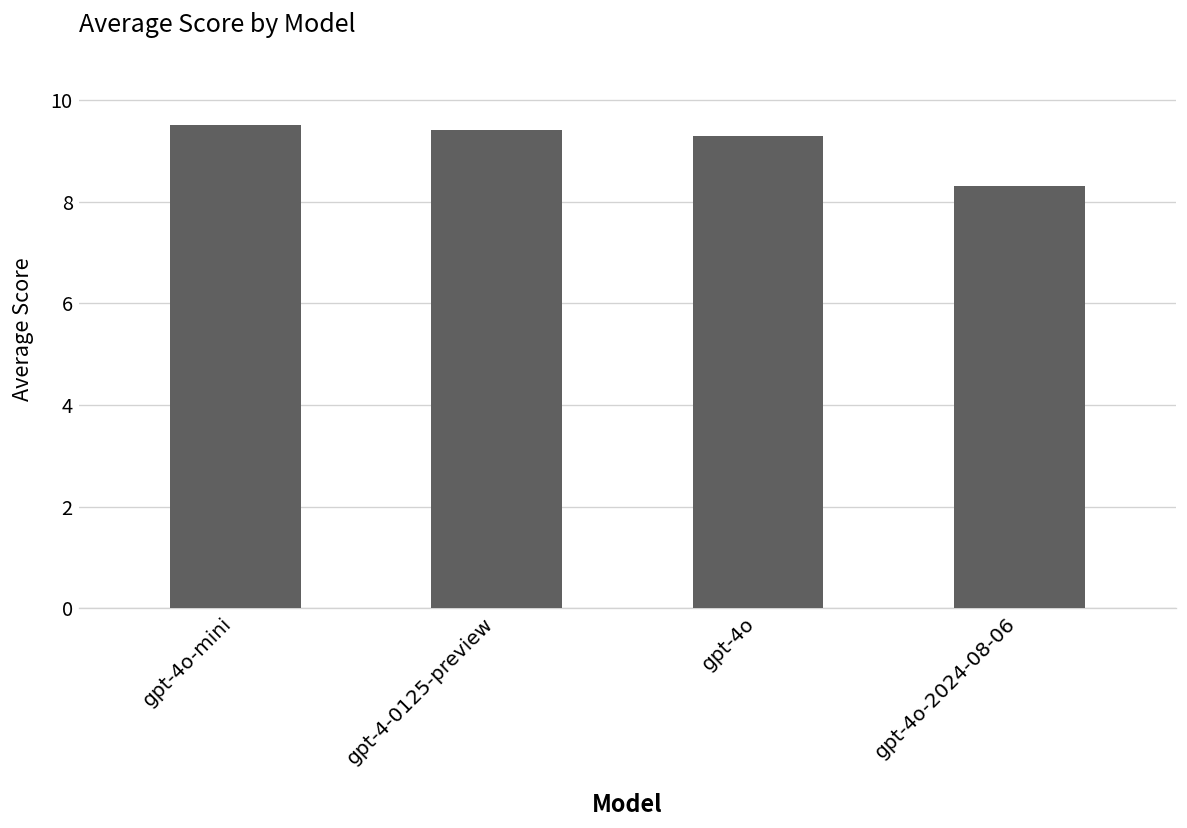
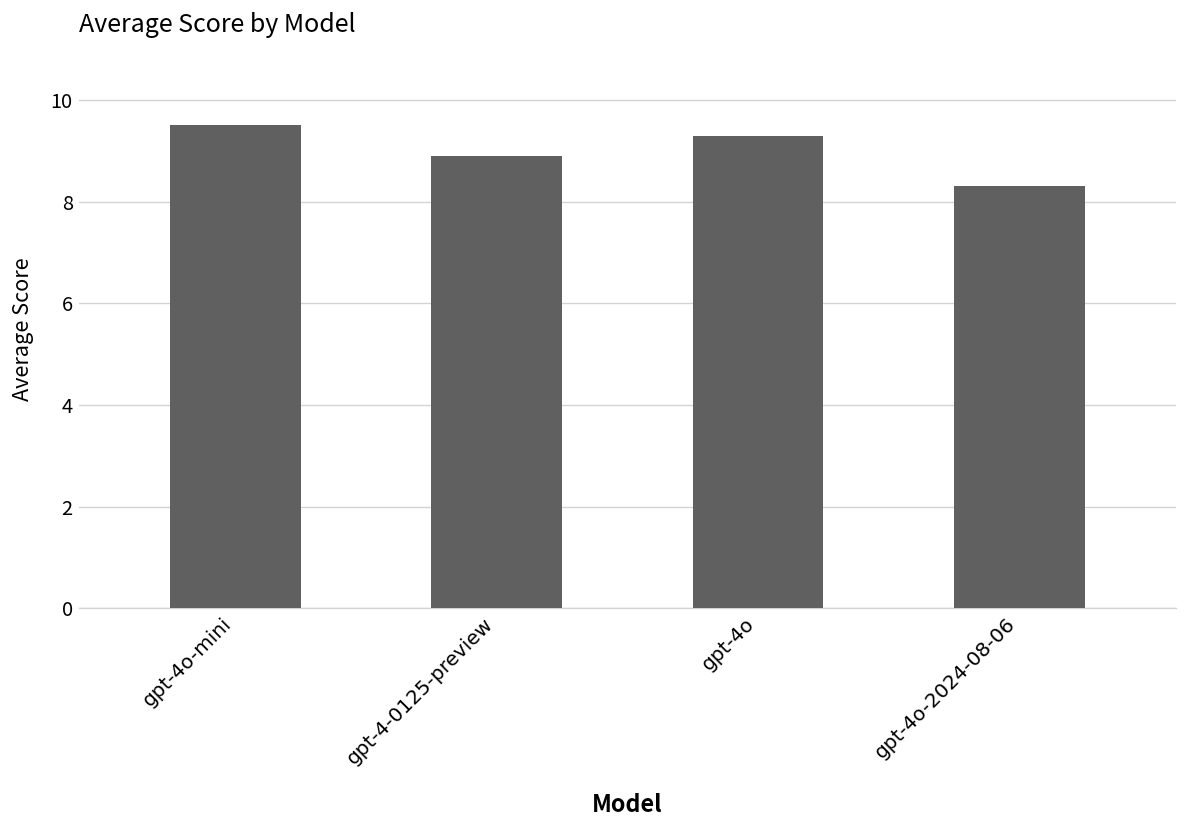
gpt-4-0125-preview: 9.4 -> 8.9
